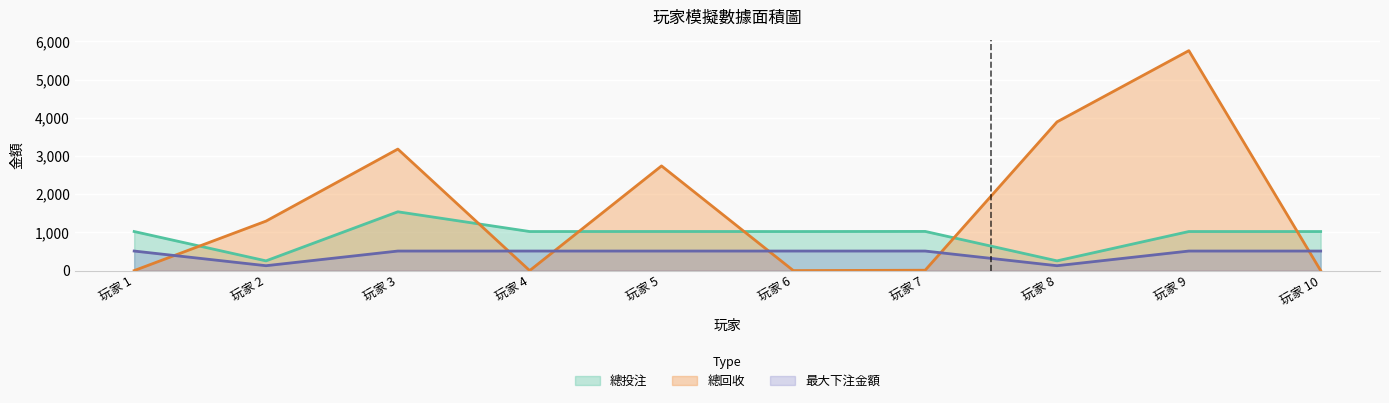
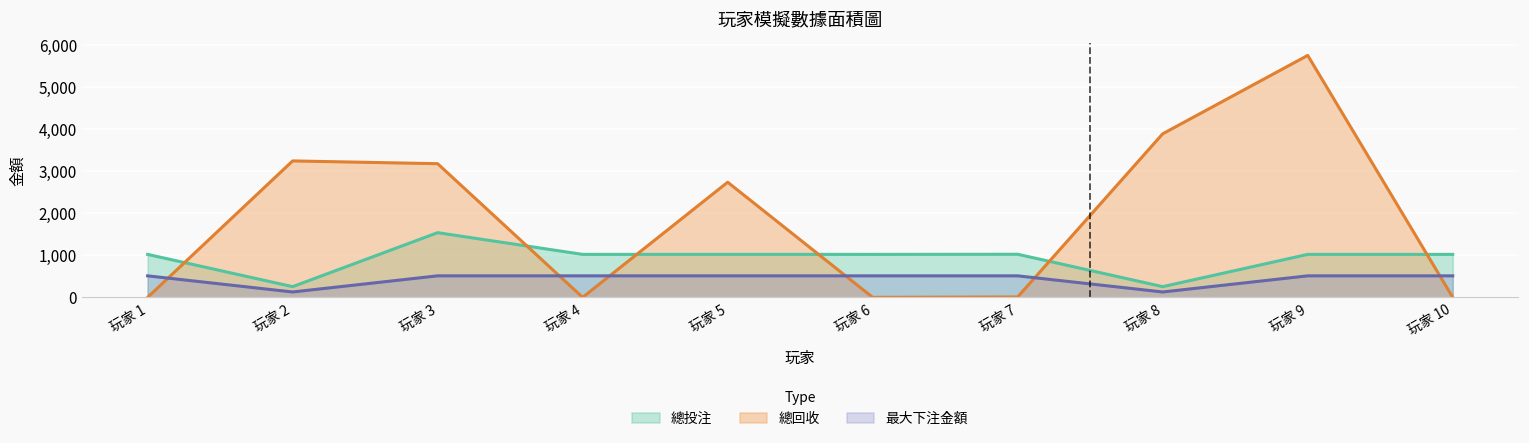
總回收, 玩家 2: 1,300 -> 3,200
